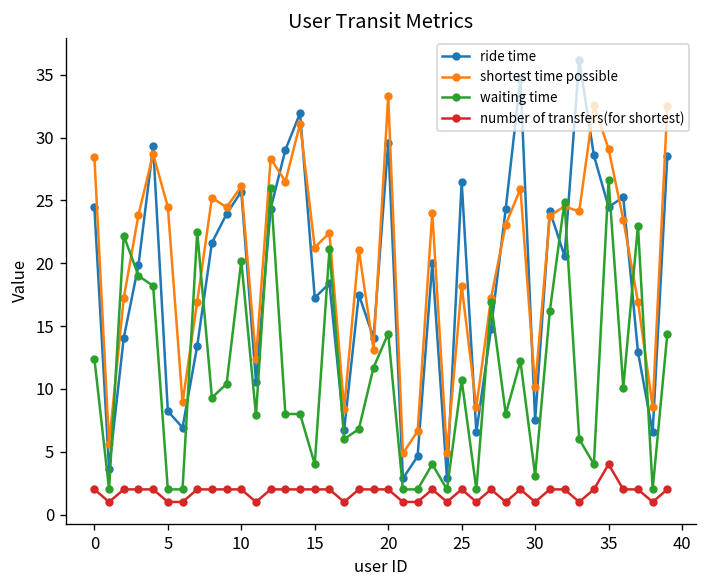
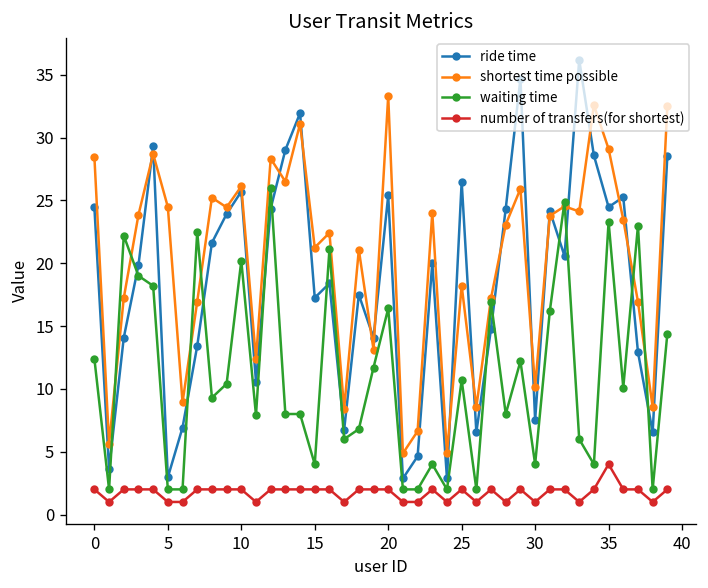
ride time, 5: 8.2 -> 3.0
ride time, 20: 29.6 -> 25.4
waiting time, 20: 14.4 -> 16.4
waiting time, 30: 3.1 -> 4.0
waiting time, 35: 26.6 -> 23.3
